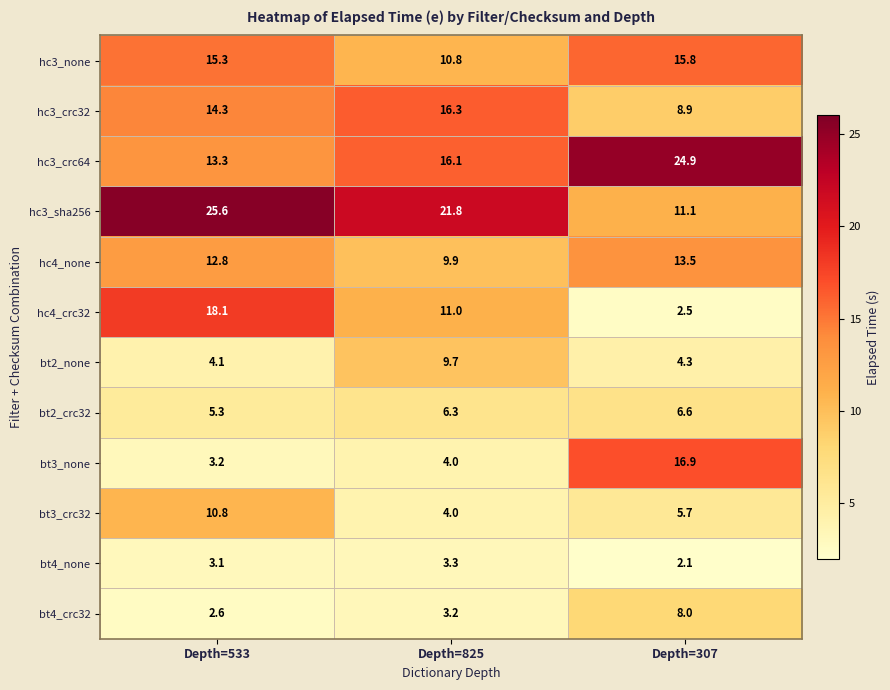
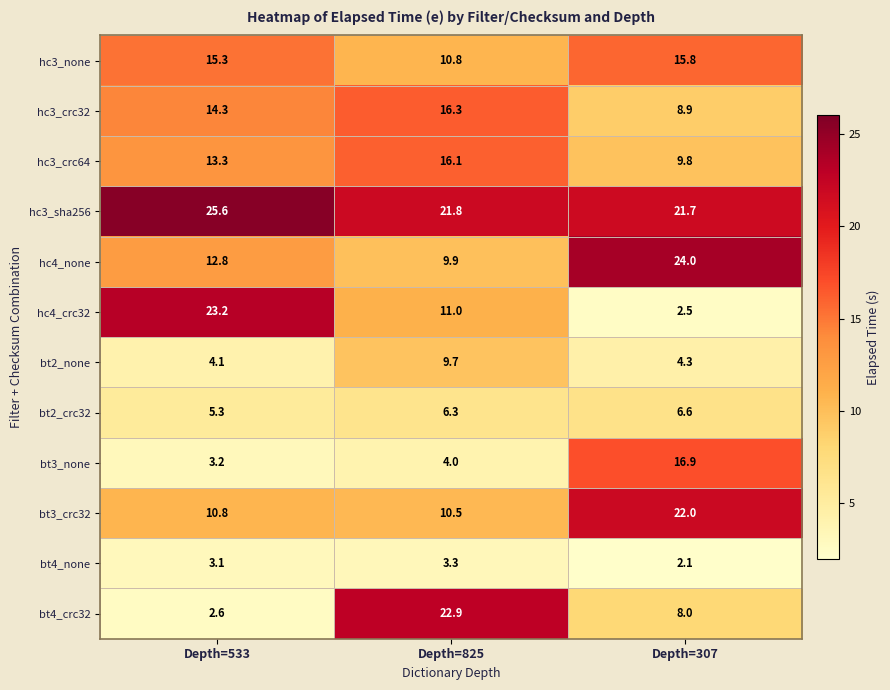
hc3_crc64, Depth=307: 24.9 -> 9.8
hc3_sha256, Depth=307: 11.1 -> 21.7
hc4_none, Depth=307: 13.5 -> 24.0
hc4_crc32, Depth=533: 18.1 -> 23.2
bt3_crc32, Depth=825: 4.0 -> 10.5
bt3_crc32, Depth=307: 5.7 -> 22.0
bt4_crc32, Depth=825: 3.2 -> 22.9
